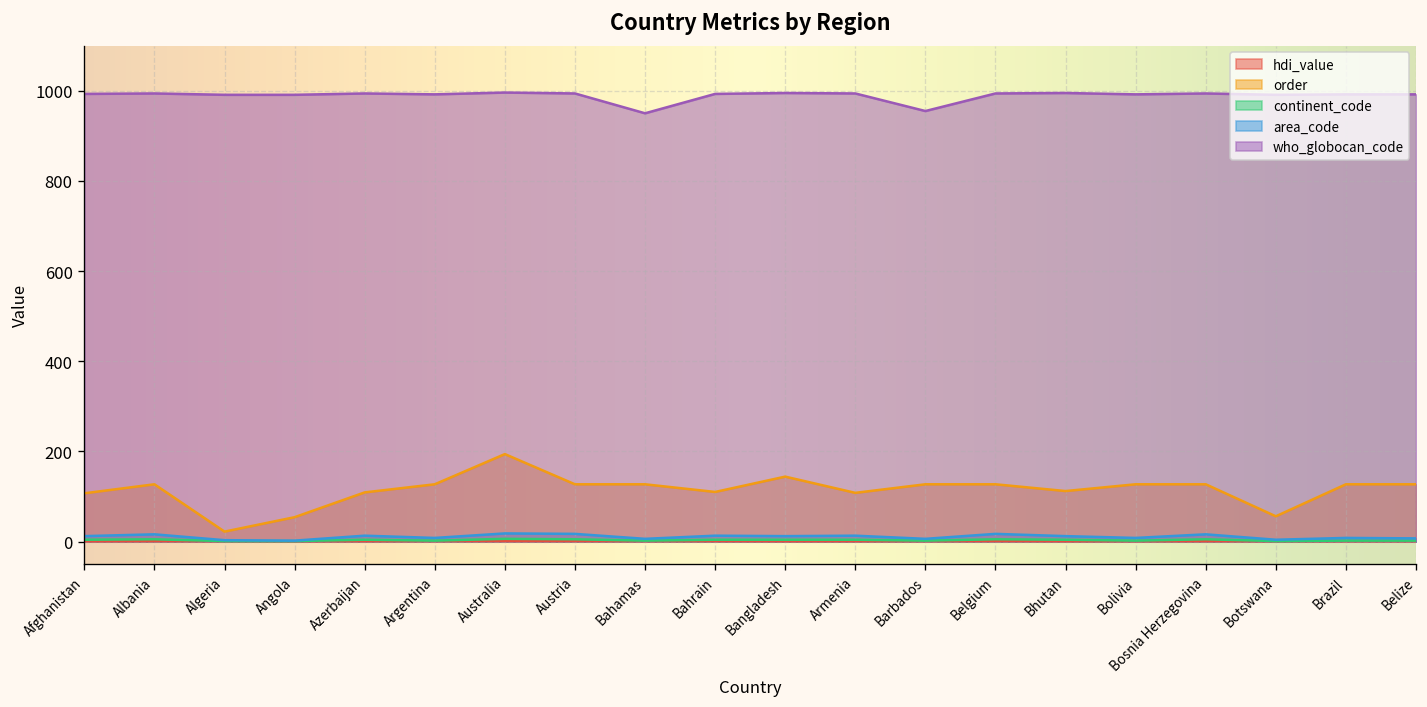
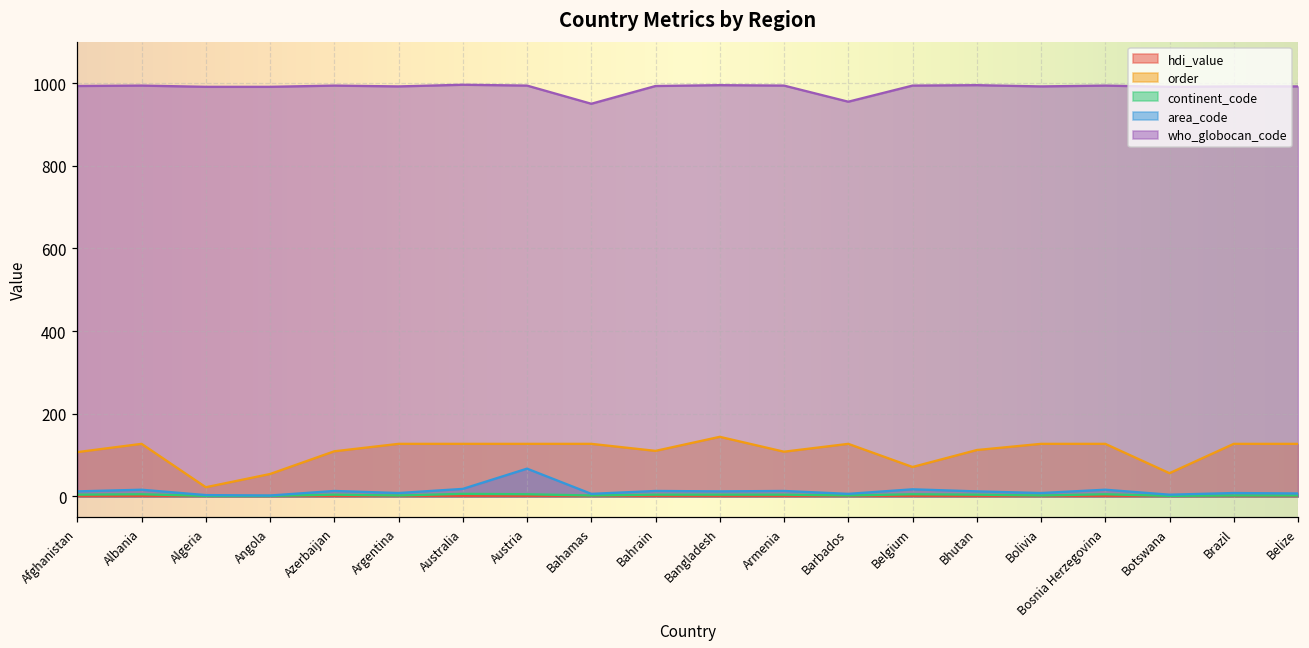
order, Australia: 190 -> 130
area_code, Austria: 20 -> 70
order, Belgium: 130 -> 70
